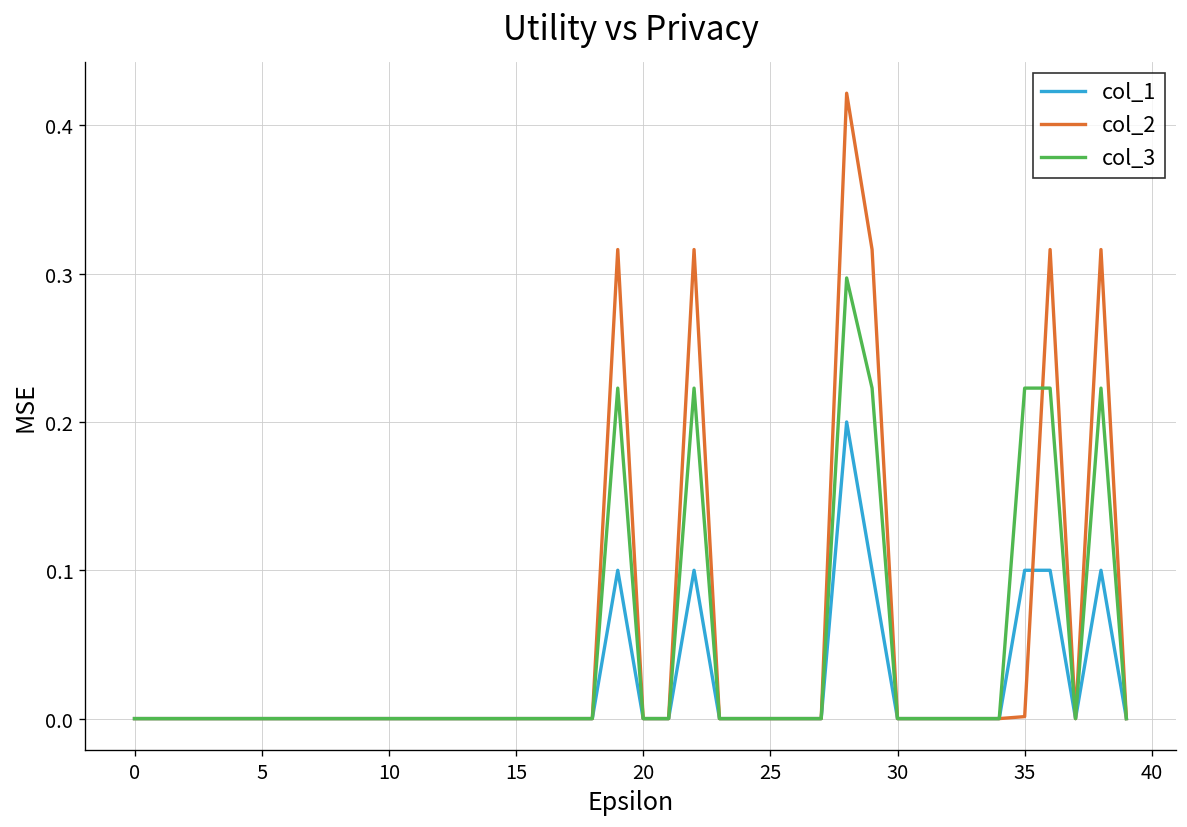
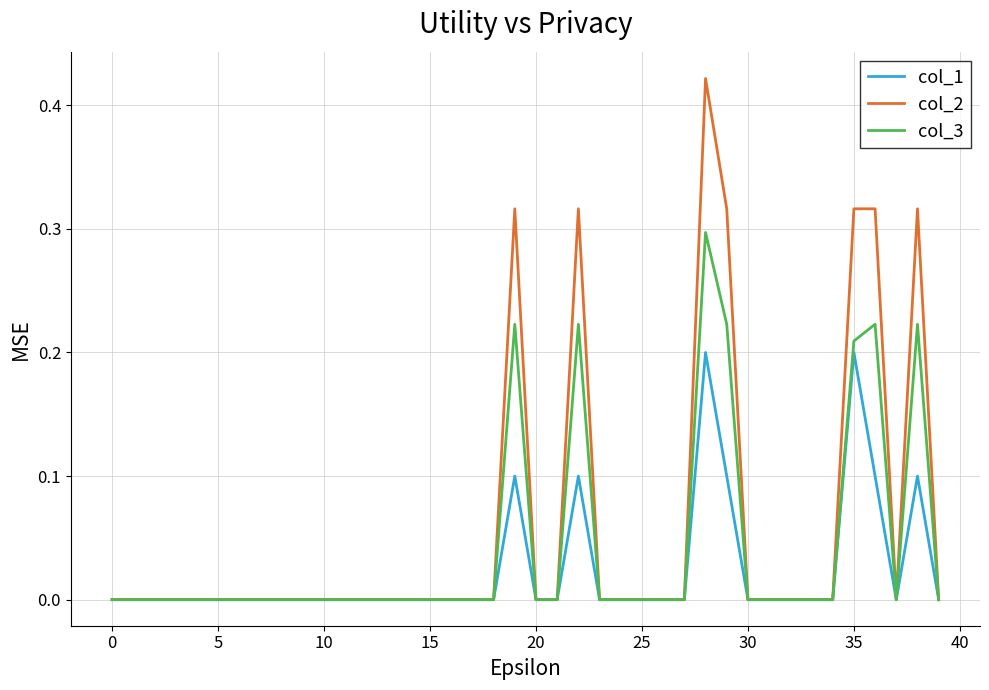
col_1, 35: 0.1 -> 0.2
col_2, 35: 0.001 -> 0.316
col_3, 35: 0.223 -> 0.209
